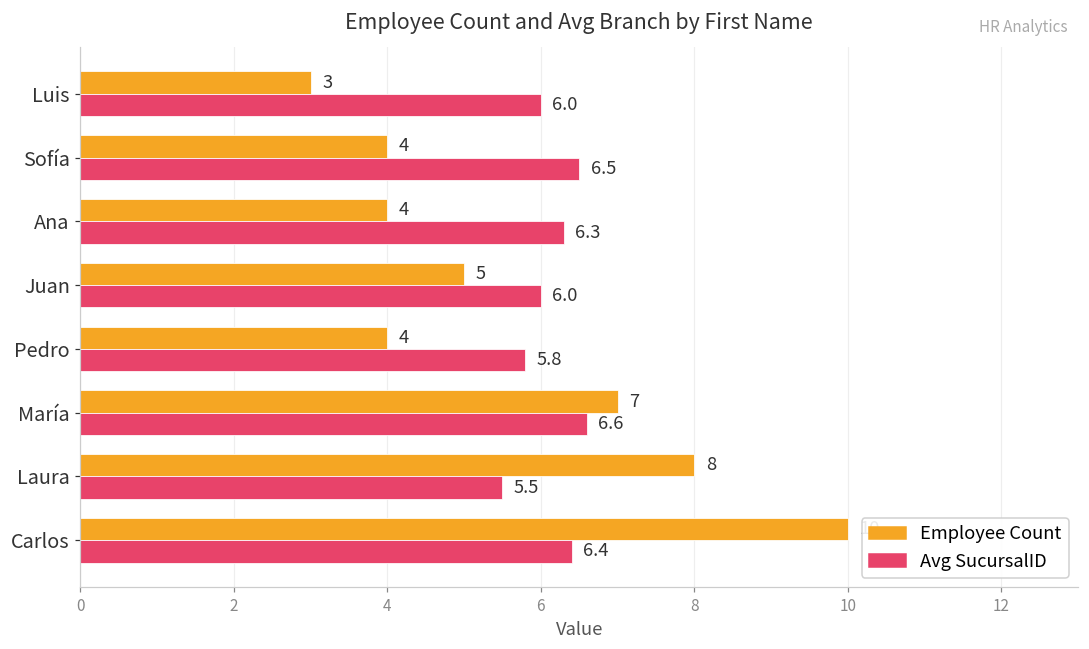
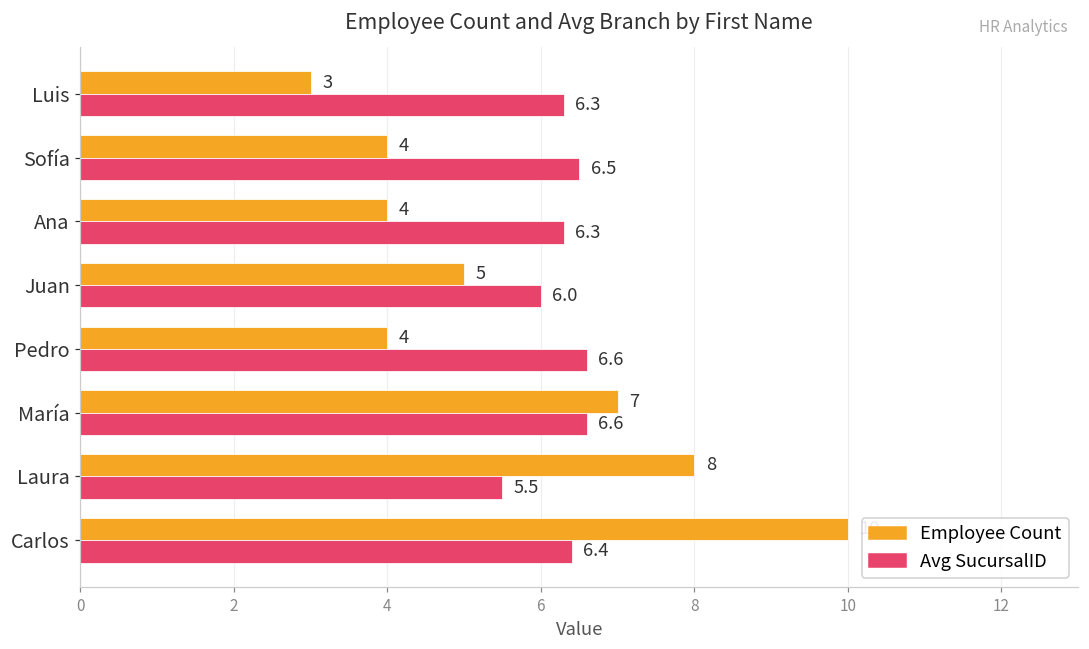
Avg SucursalID, Luis: 6.0 -> 6.3
Avg SucursalID, Pedro: 5.8 -> 6.6
